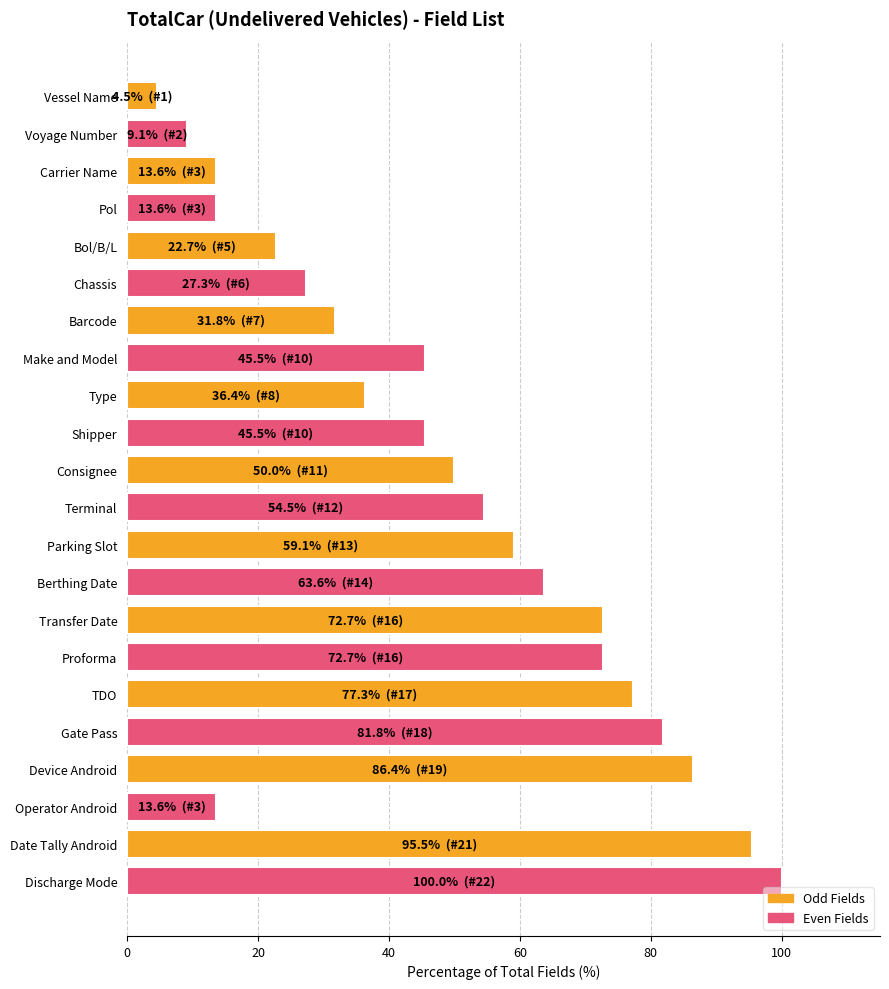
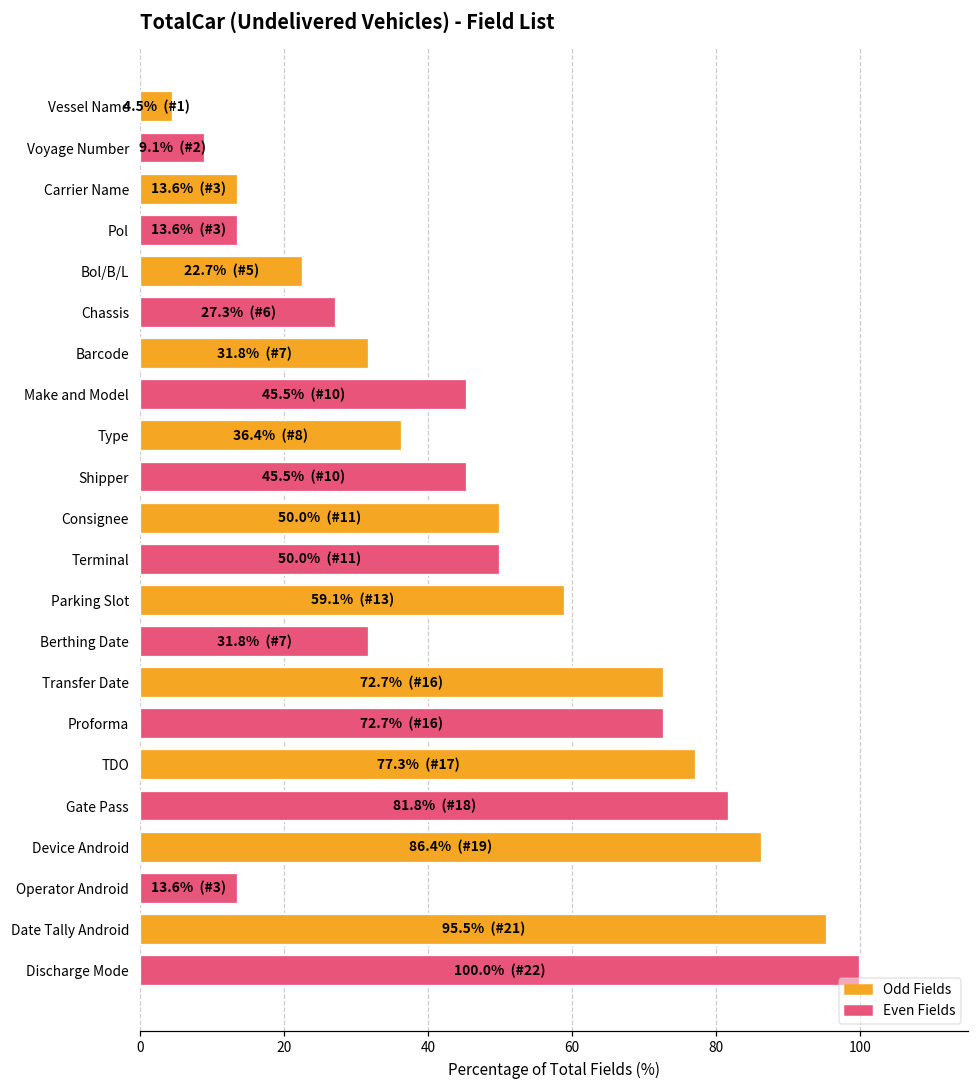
Terminal: 54.5% (#12) -> 50.0% (#11)
Berthing Date: 63.6% (#14) -> 31.8% (#7)
